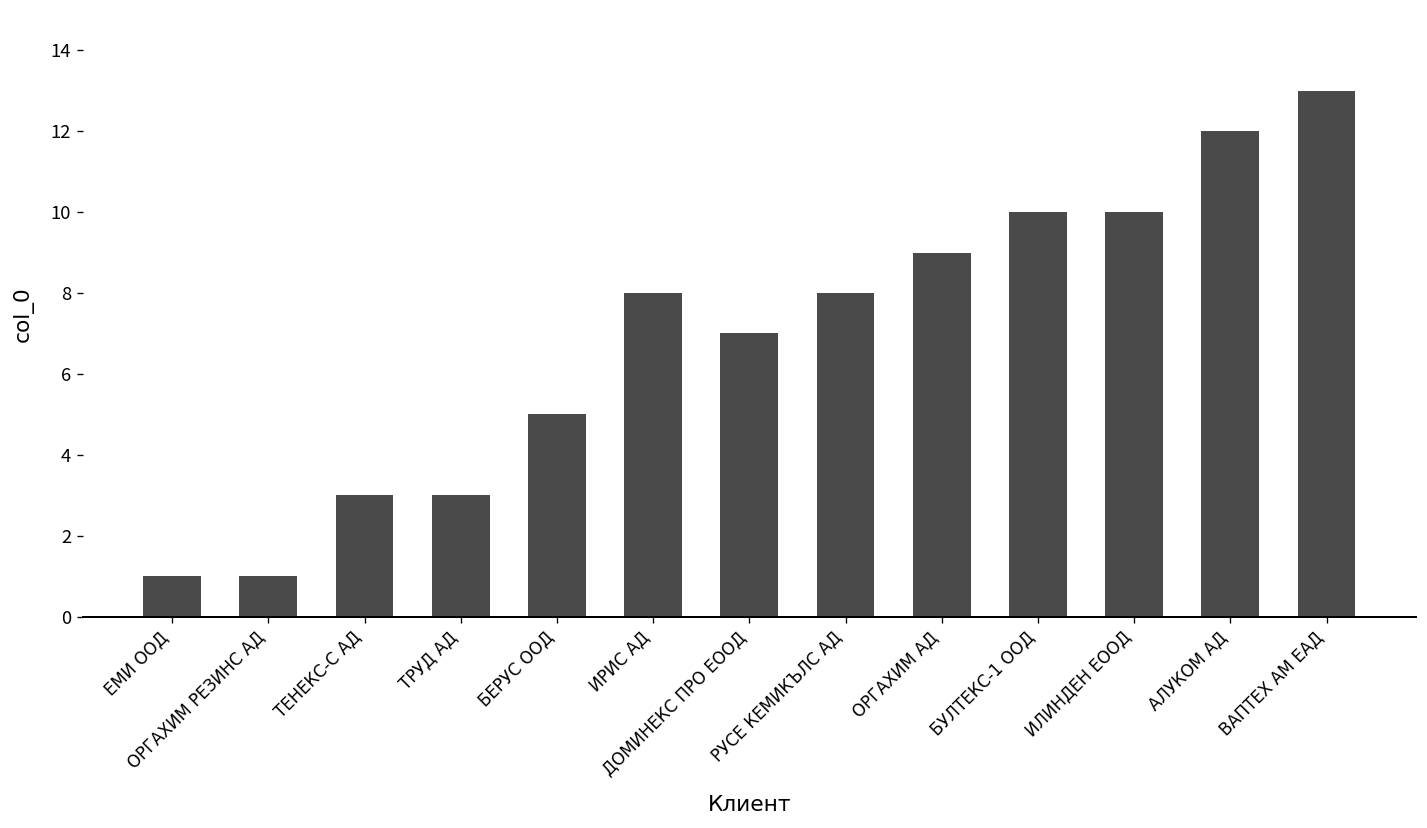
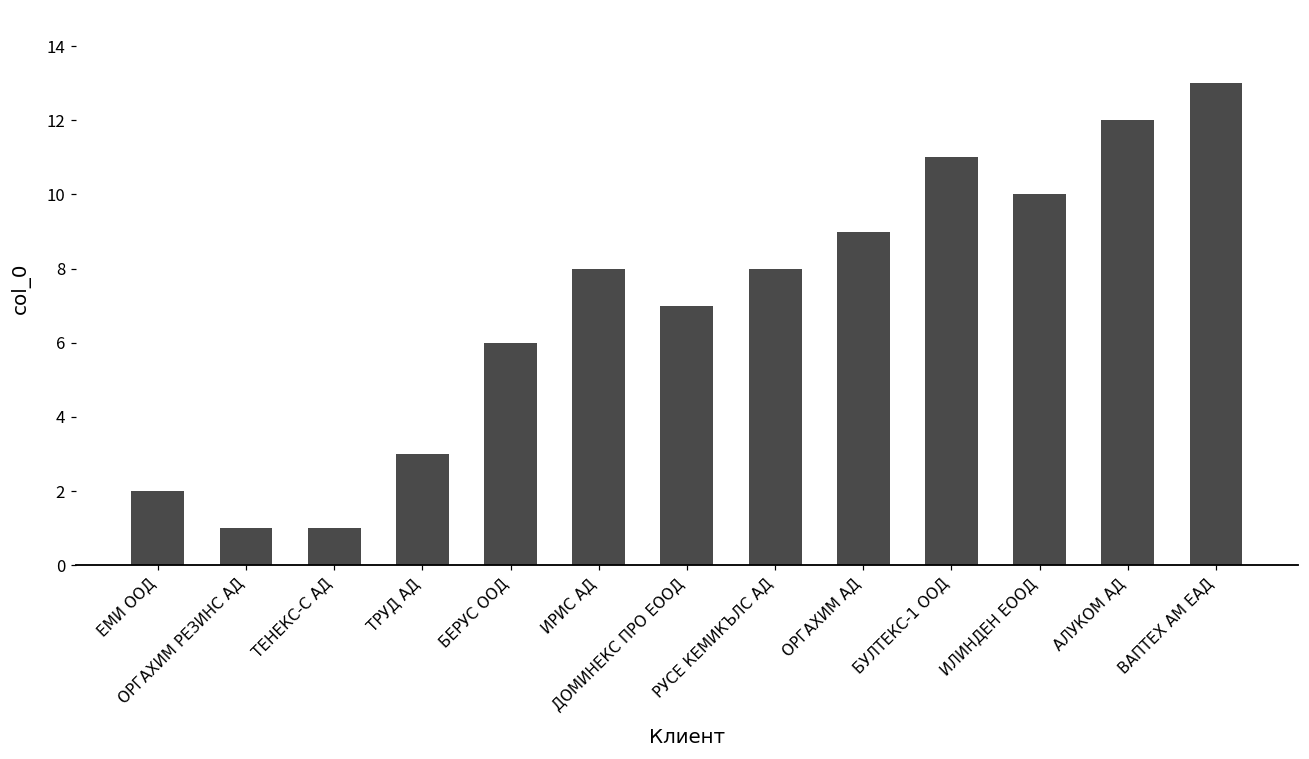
ЕМИ ООД: 1 -> 2
ТЕНЕКС-С АД: 3 -> 1
БЕРУС ООД: 5 -> 6
БУЛТЕКС-1 ООД: 10 -> 11
